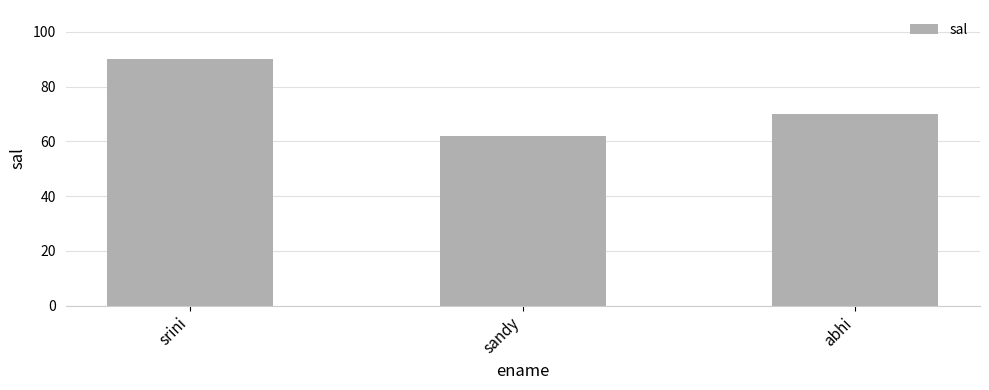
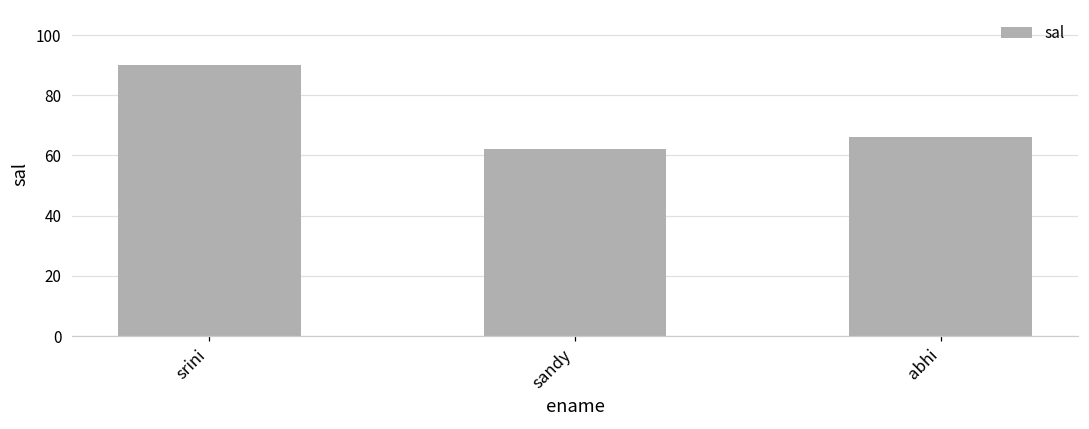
abhi: 70 -> 66
